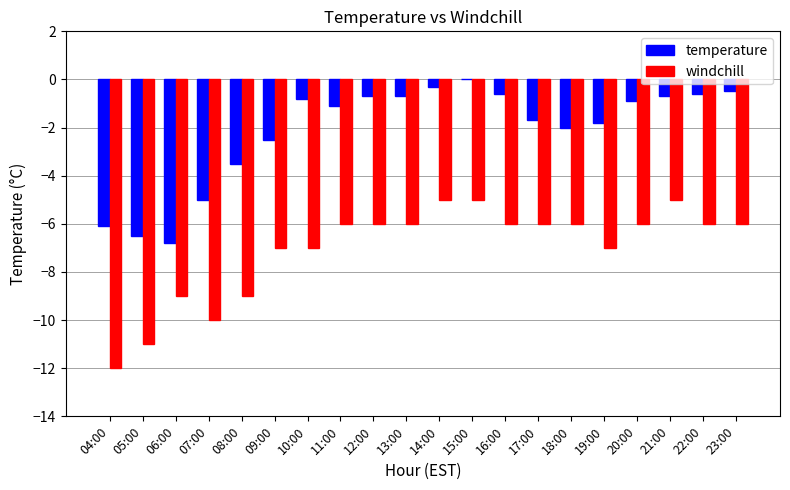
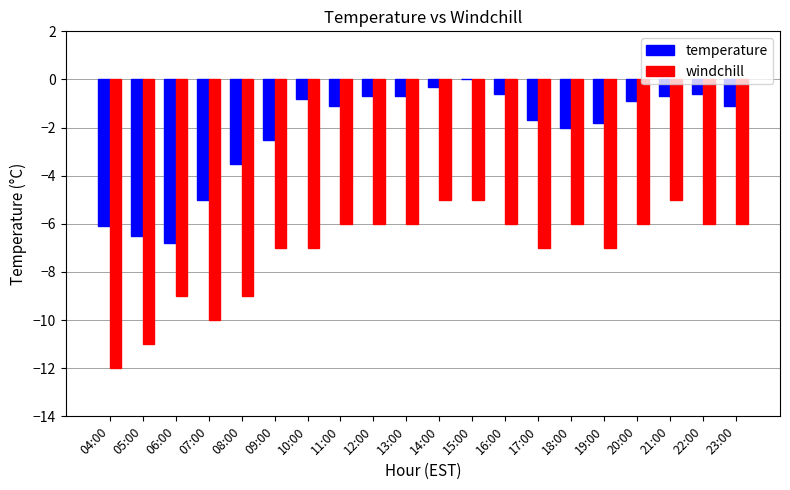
windchill, 17:00: -6 -> -7
temperature, 23:00: -0.5 -> -1.1
